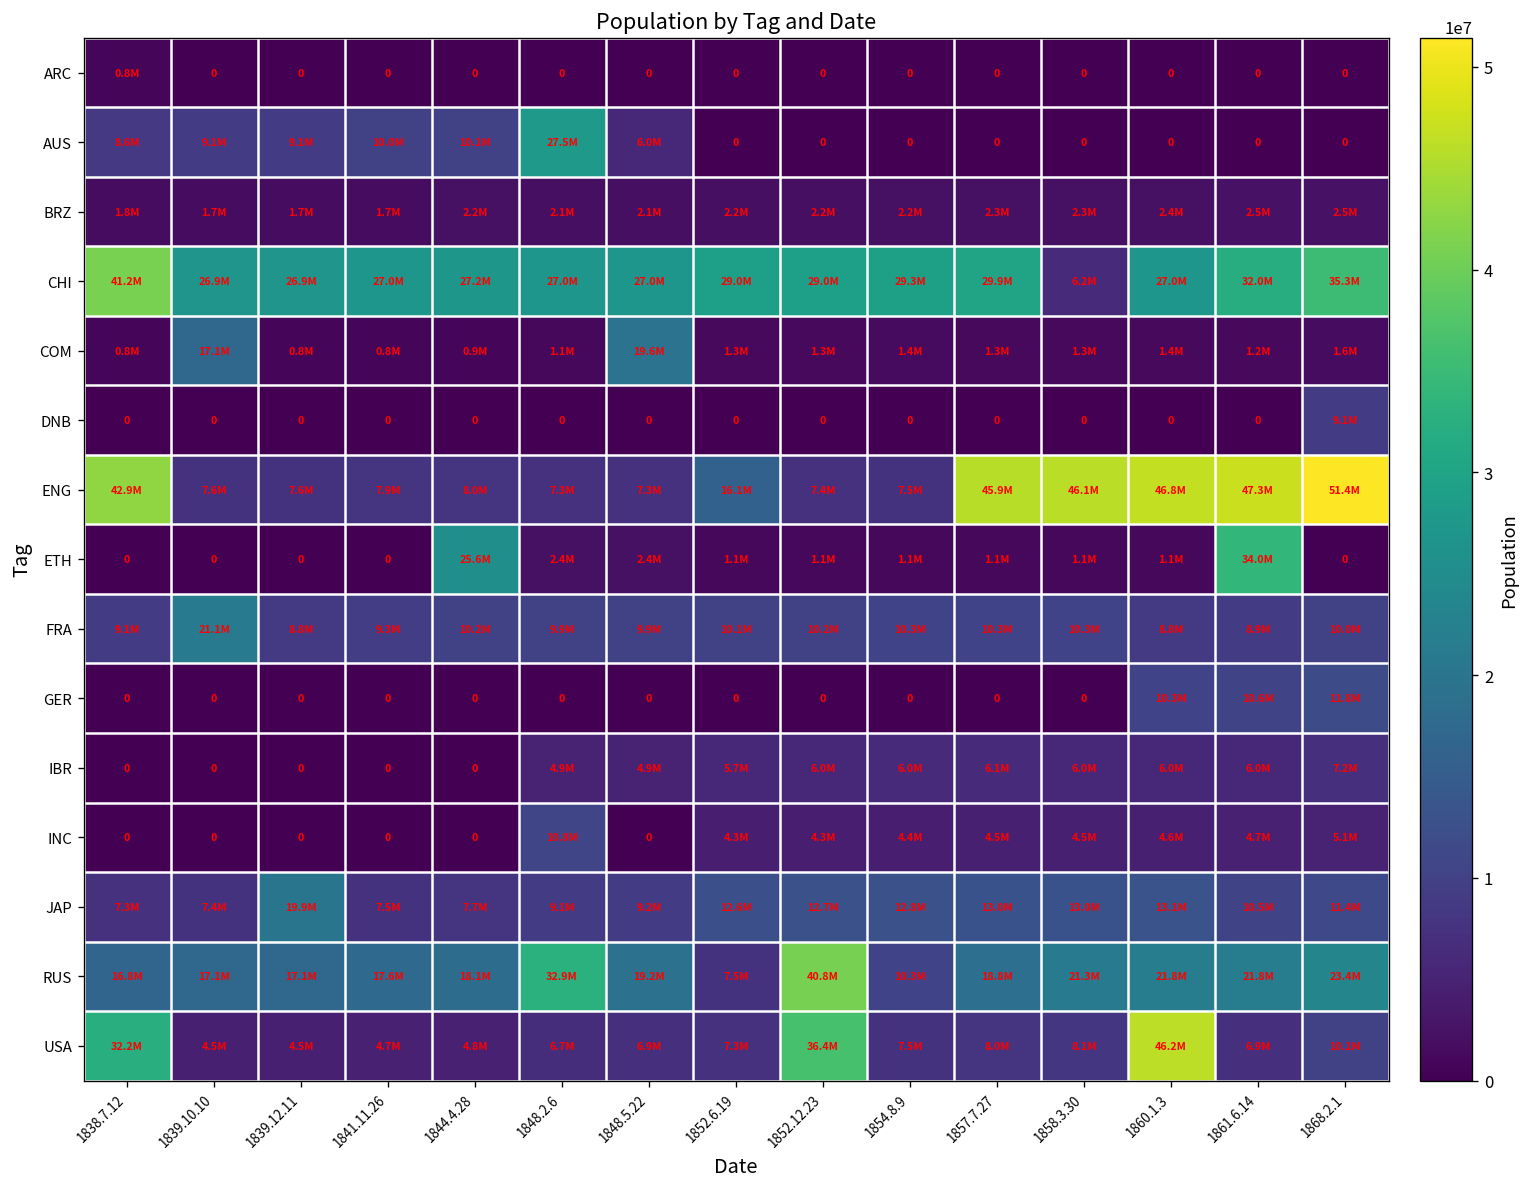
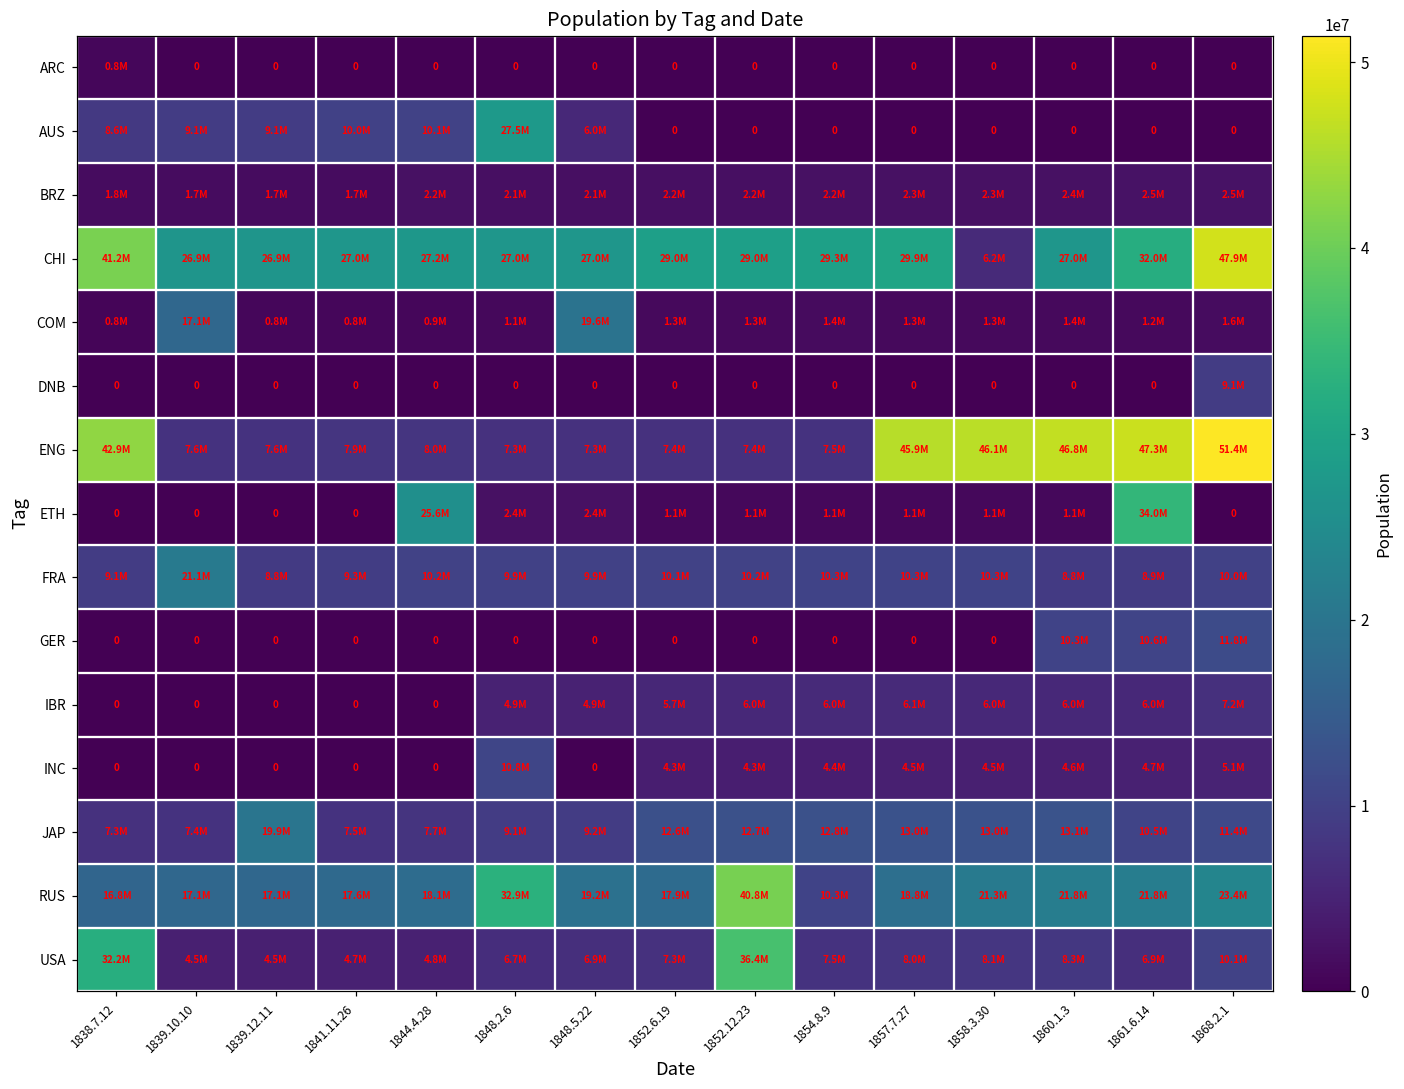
CHI, 1868.2.1: 35.3M -> 47.9M
ENG, 1852.6.19: 16.1M -> 7.4M
RUS, 1852.6.19: 7.5M -> 17.9M
USA, 1860.1.3: 46.2M -> 8.3M
